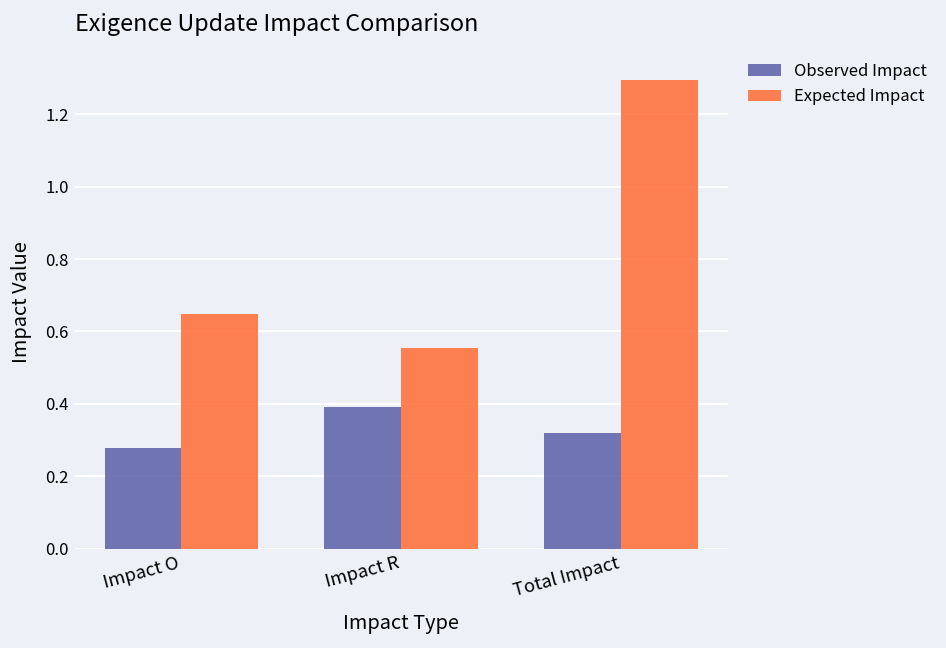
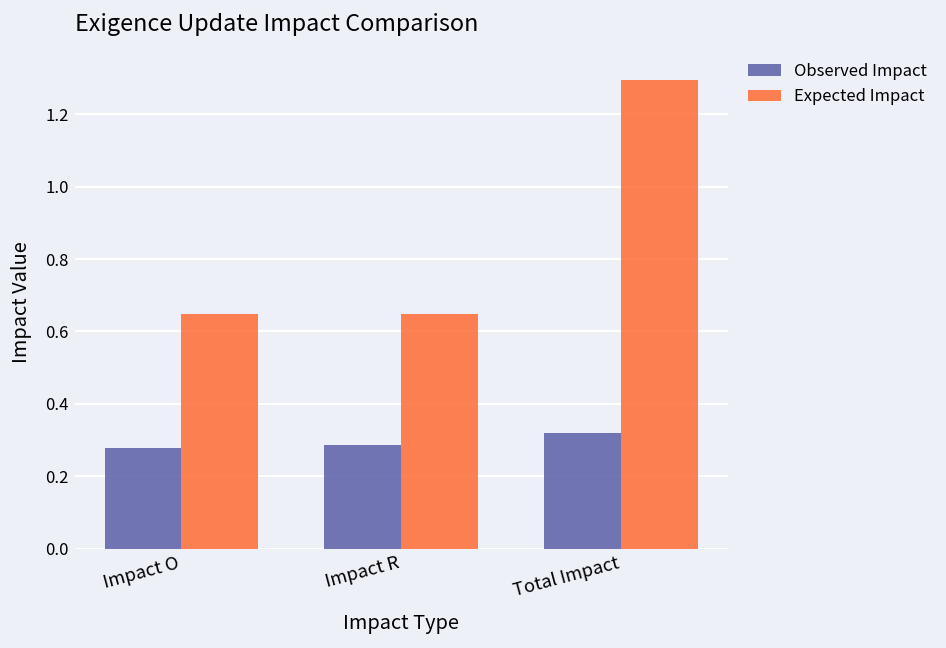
Observed Impact, Impact R: 0.39 -> 0.29
Expected Impact, Impact R: 0.55 -> 0.65
